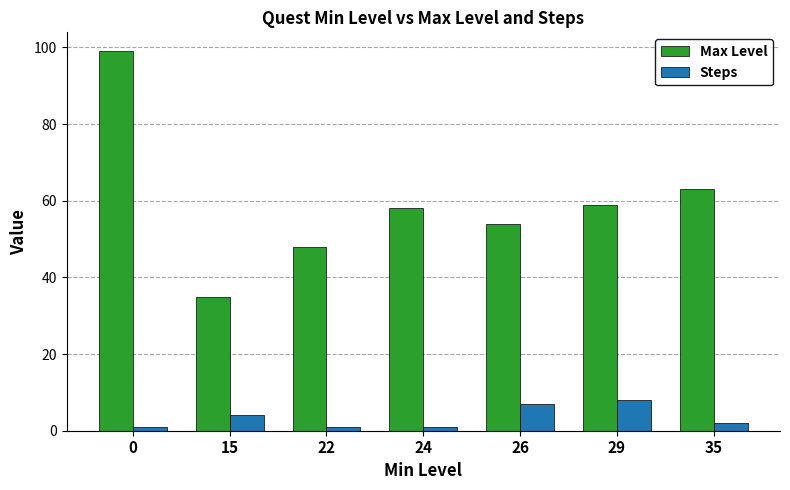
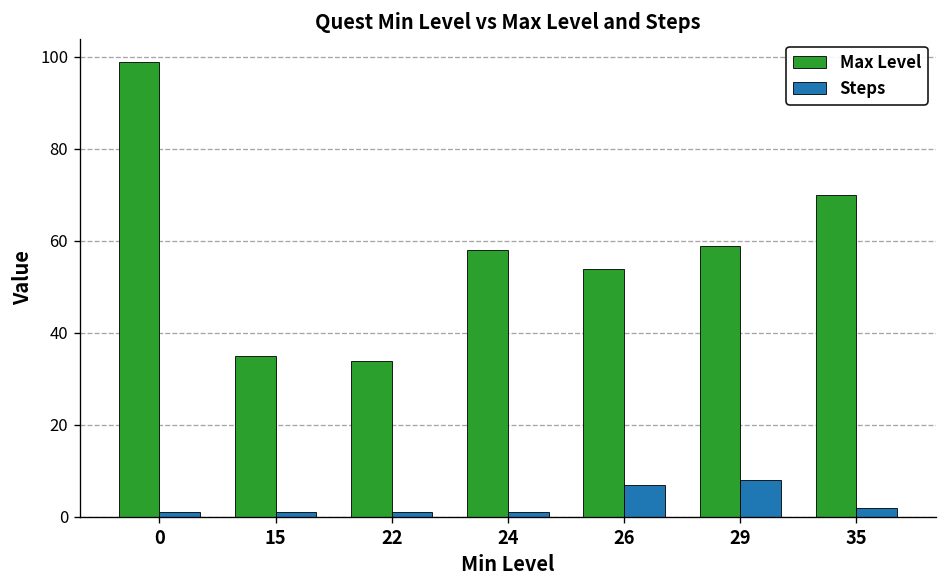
Steps, 15: 4 -> 1
Max Level, 22: 48 -> 34
Max Level, 35: 63 -> 70
